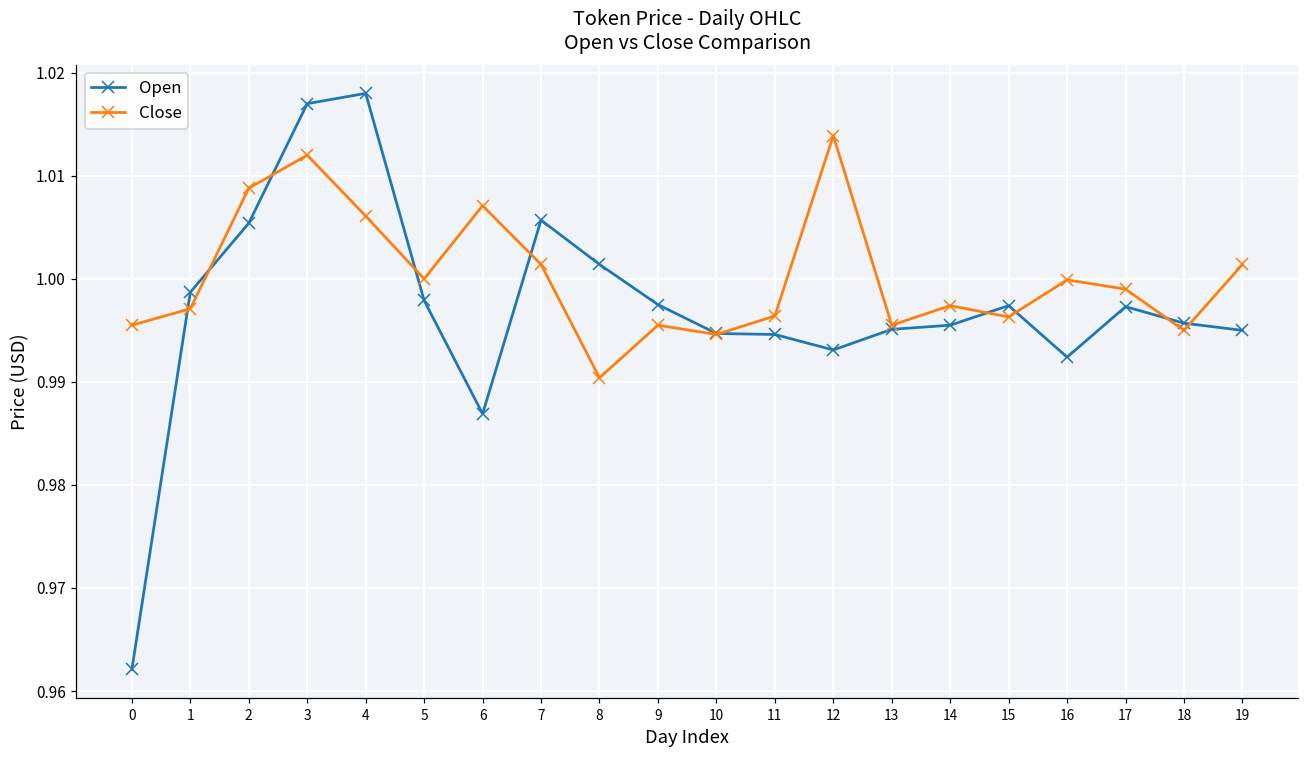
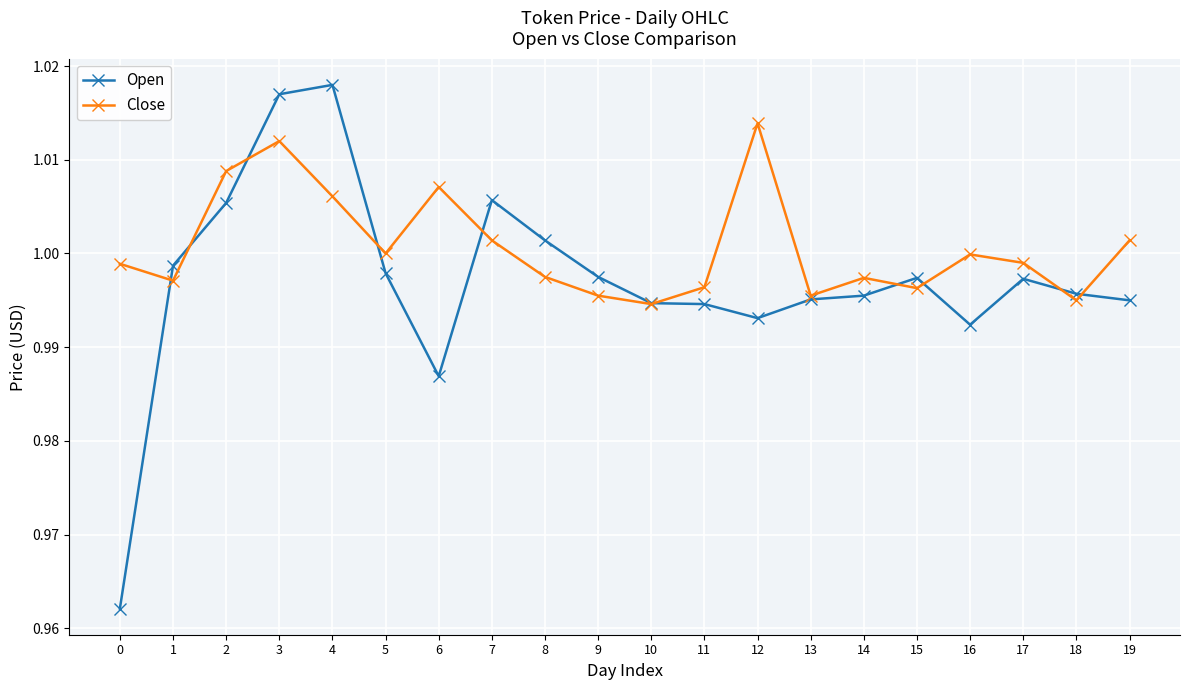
Close, 0: 0.996 -> 0.999
Close, 8: 0.990 -> 0.998
